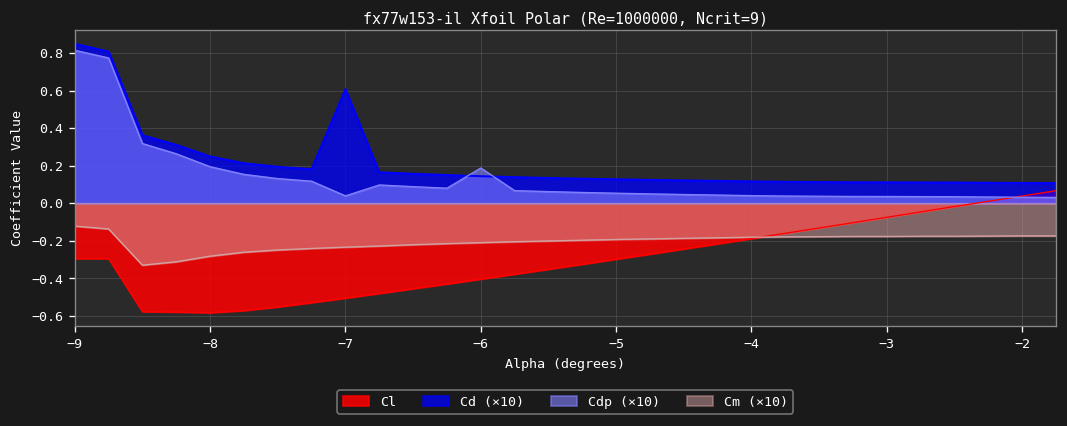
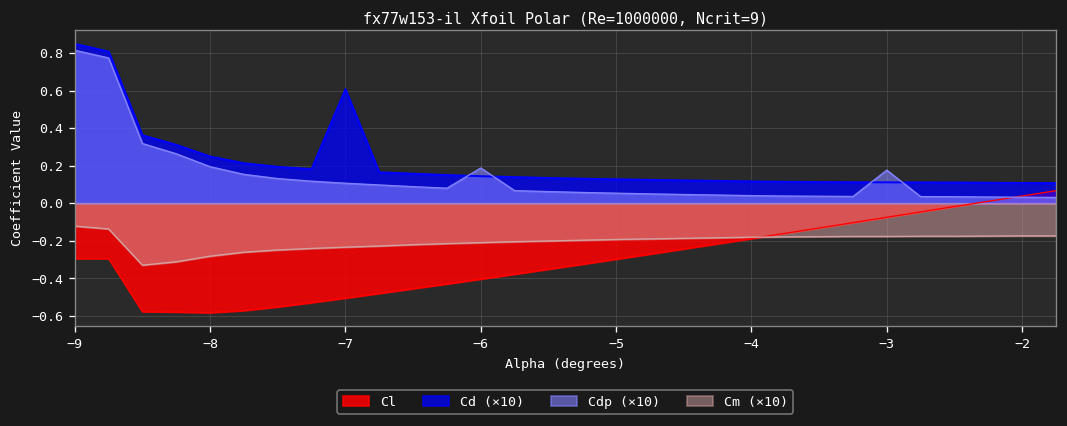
Cdp (×10), −7: 0.04 -> 0.11
Cdp (×10), −3: 0.04 -> 0.18
